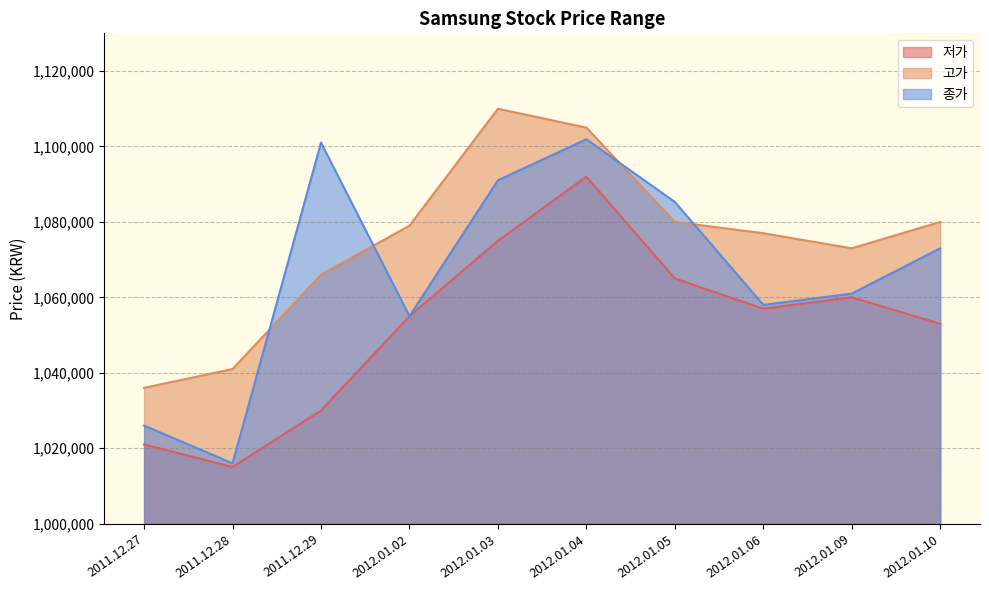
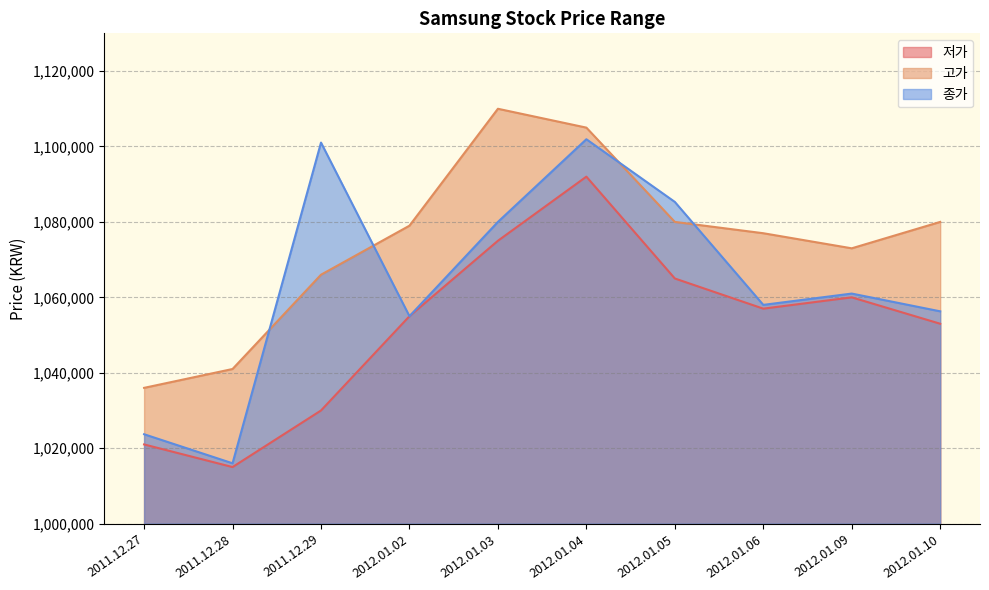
종가, 2011.12.27: 1,026,000 -> 1,024,000
종가, 2012.01.03: 1,091,000 -> 1,080,000
종가, 2012.01.10: 1,073,000 -> 1,056,000
